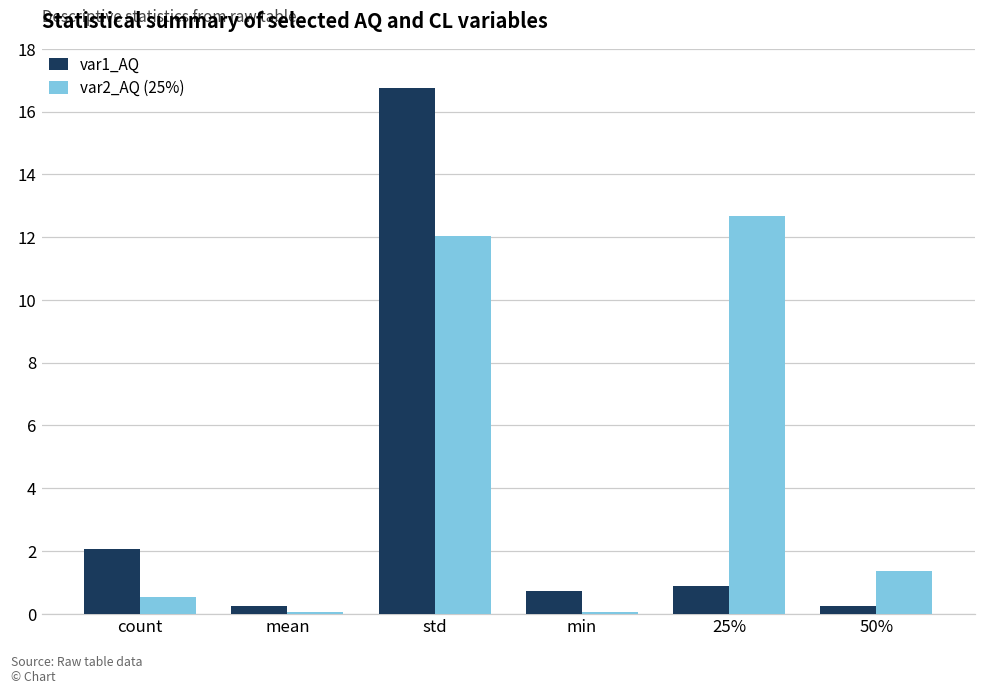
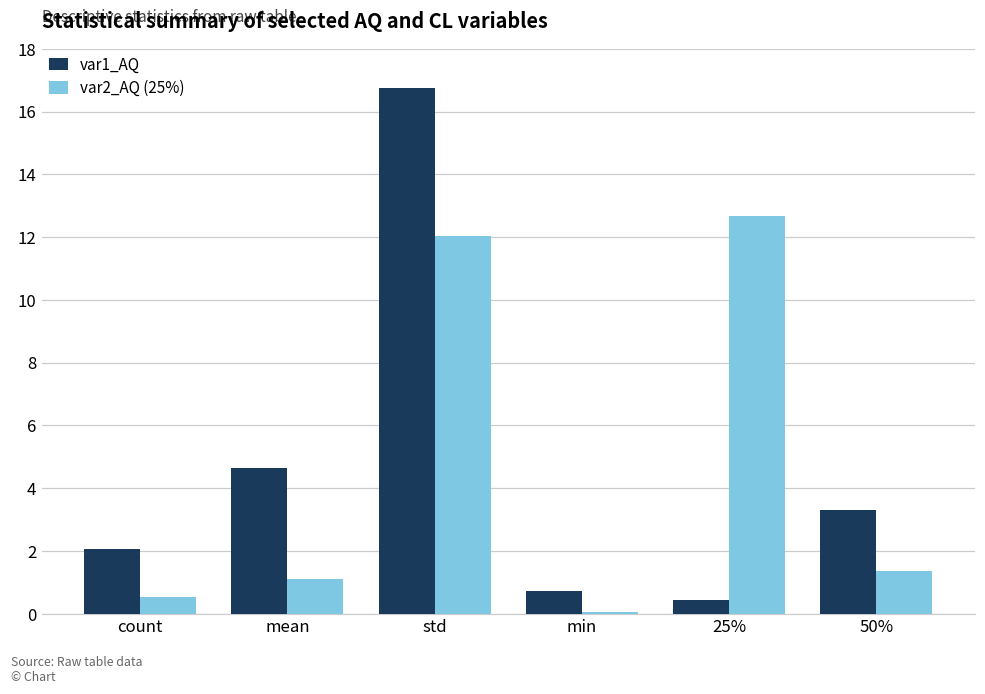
var1_AQ, mean: 0.3 -> 4.7
var2_AQ (25%), mean: 0.1 -> 1.1
var1_AQ, 25%: 0.9 -> 0.4
var1_AQ, 50%: 0.2 -> 3.3
